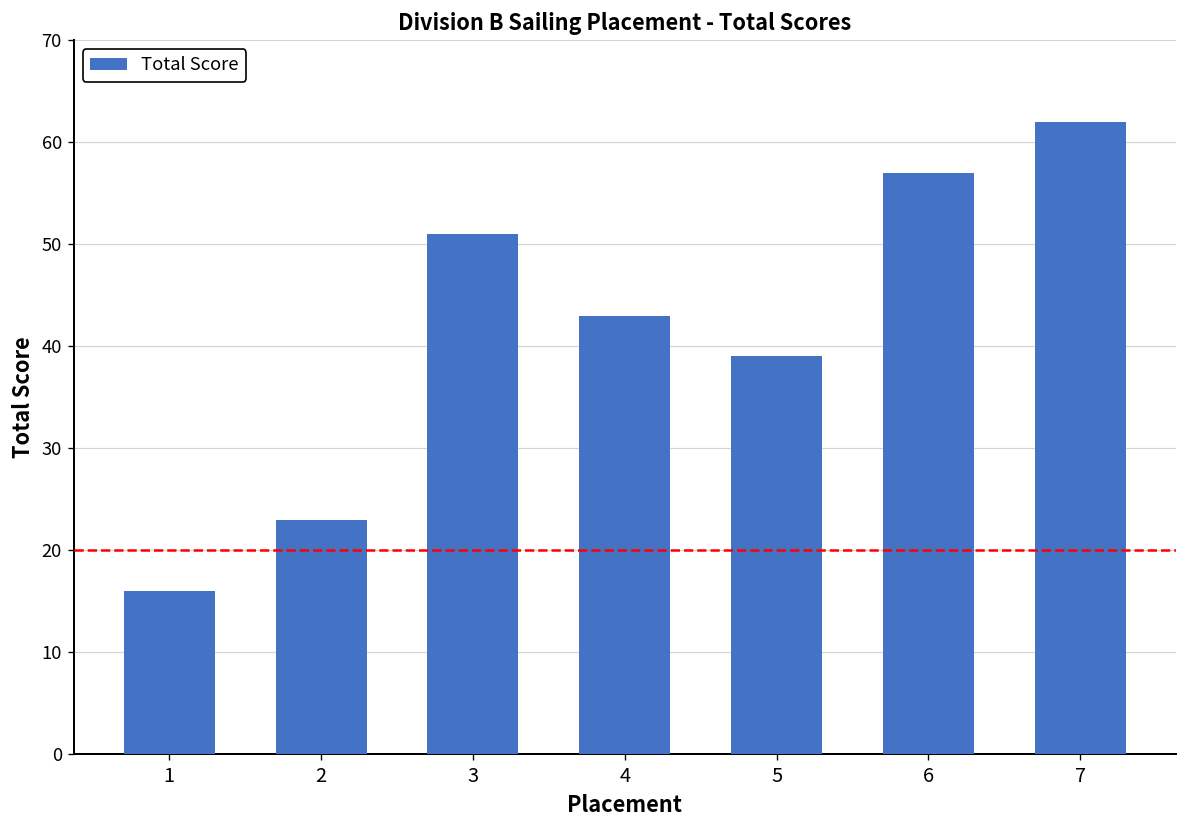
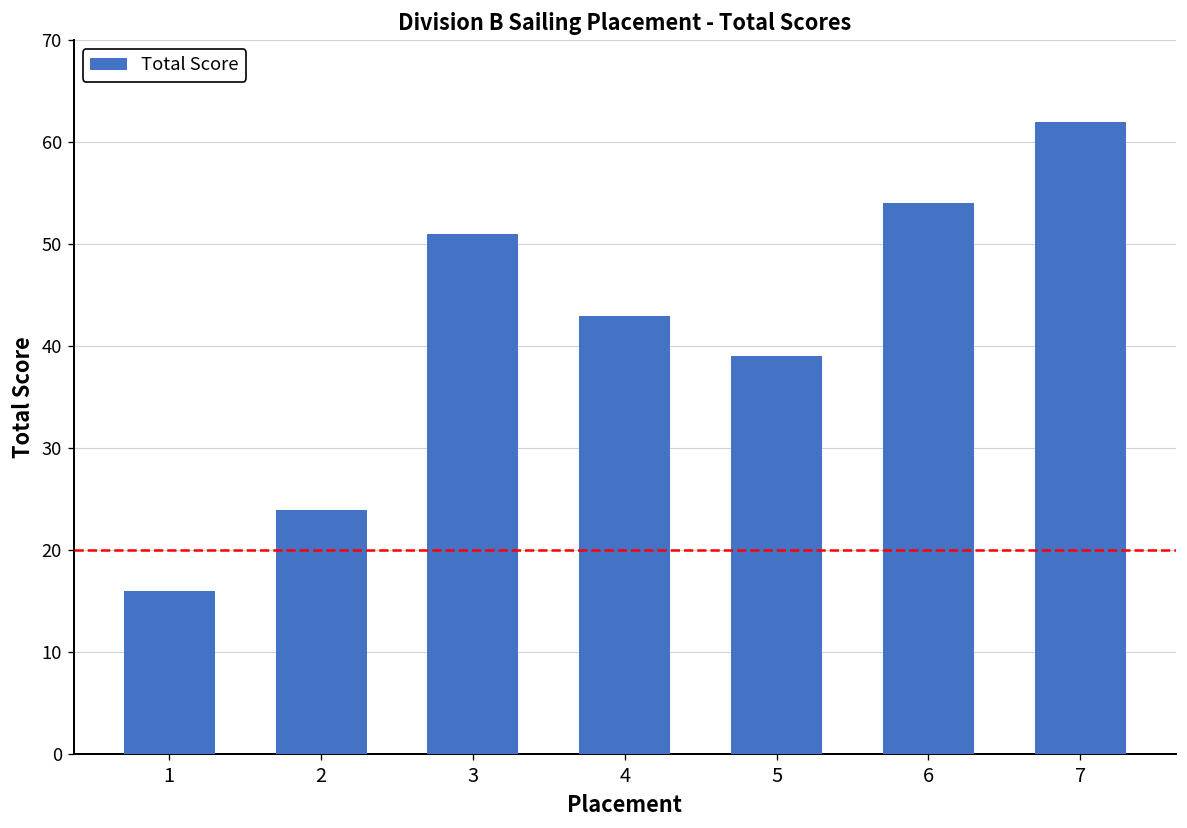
2: 23 -> 24
6: 57 -> 54
